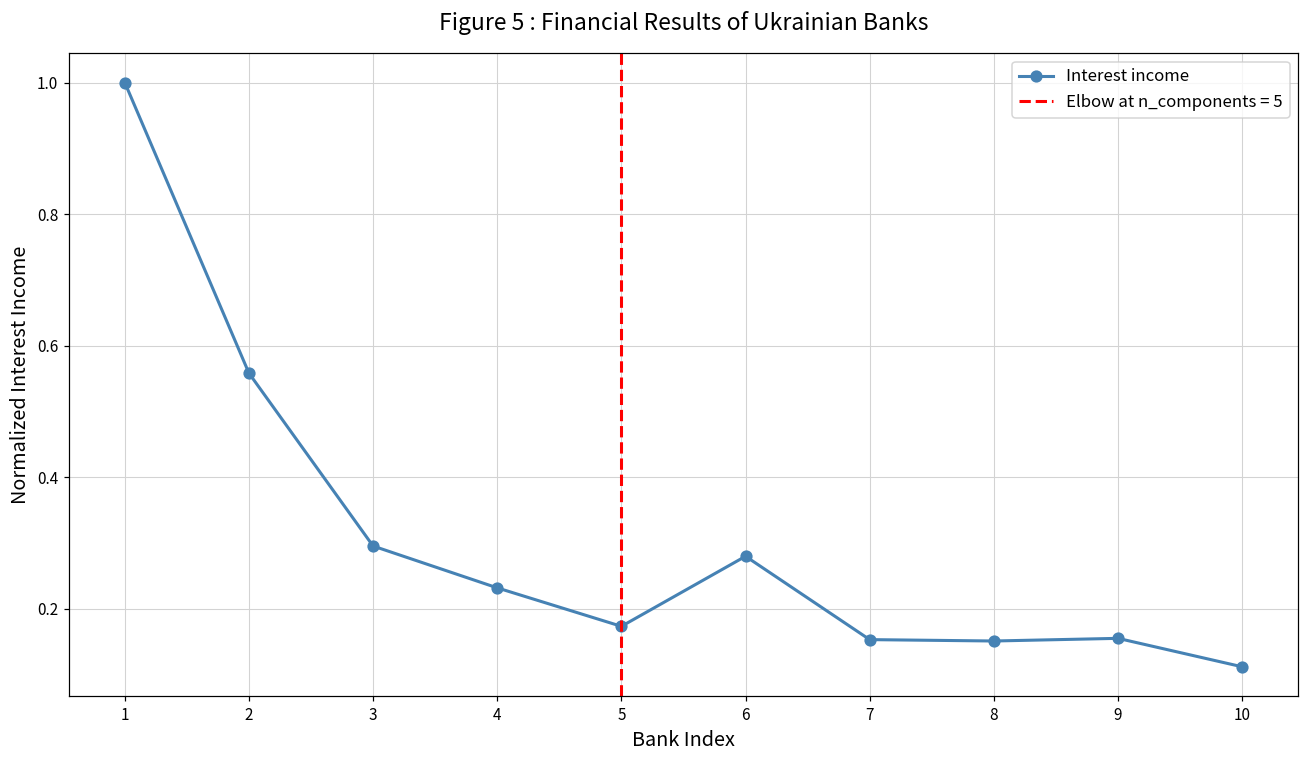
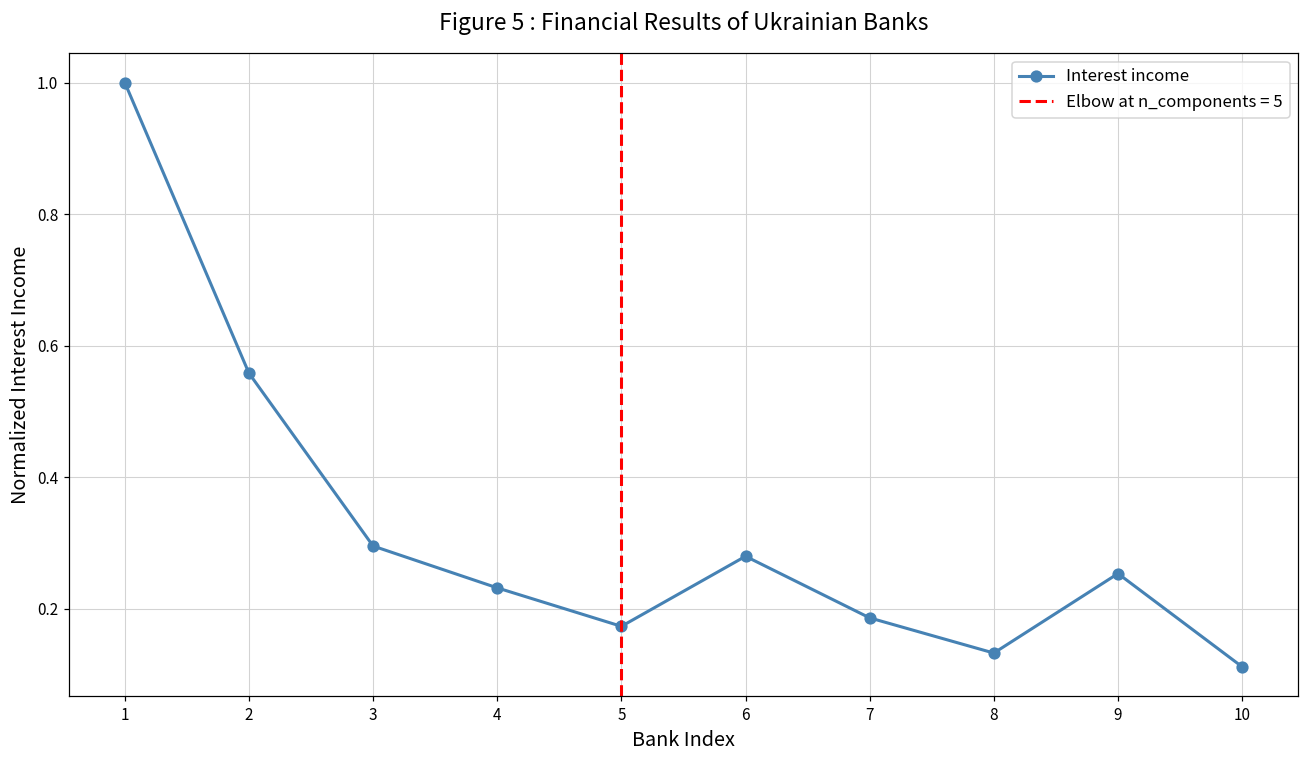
7: 0.15 -> 0.19
8: 0.15 -> 0.13
9: 0.15 -> 0.25
